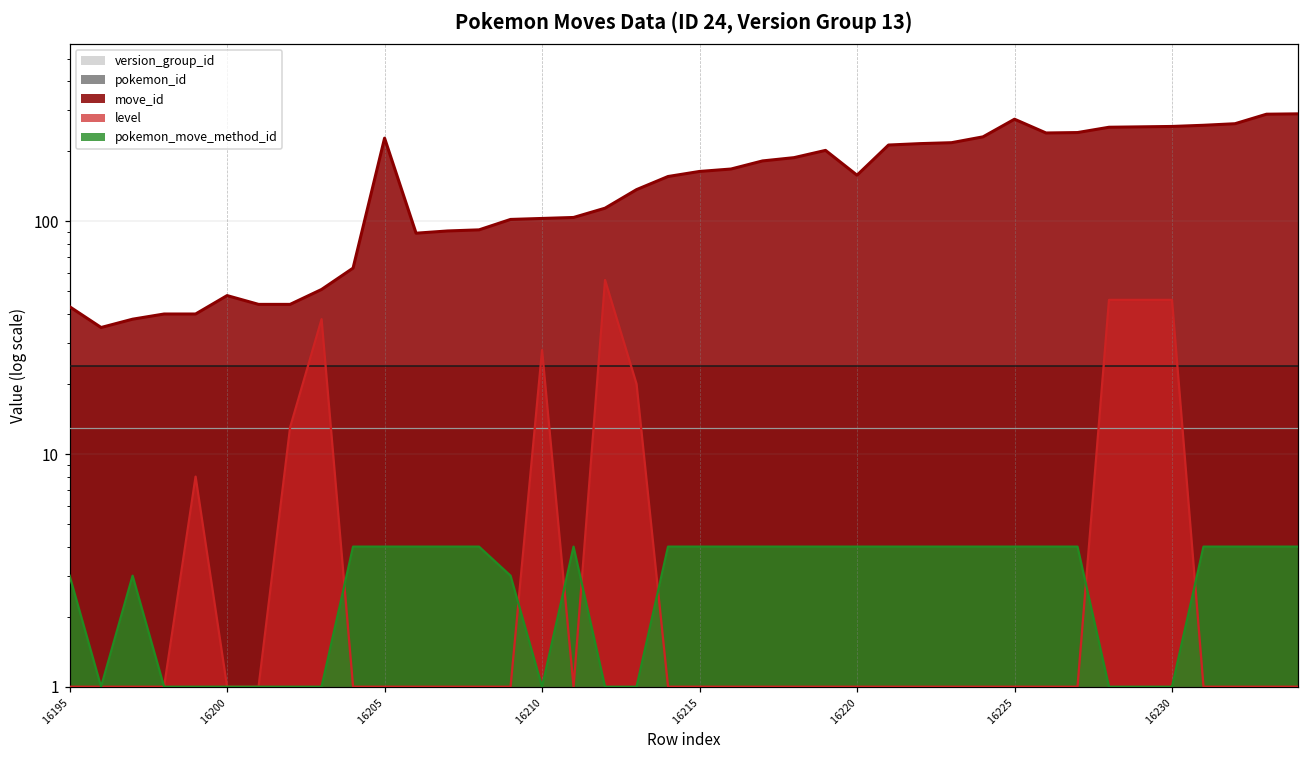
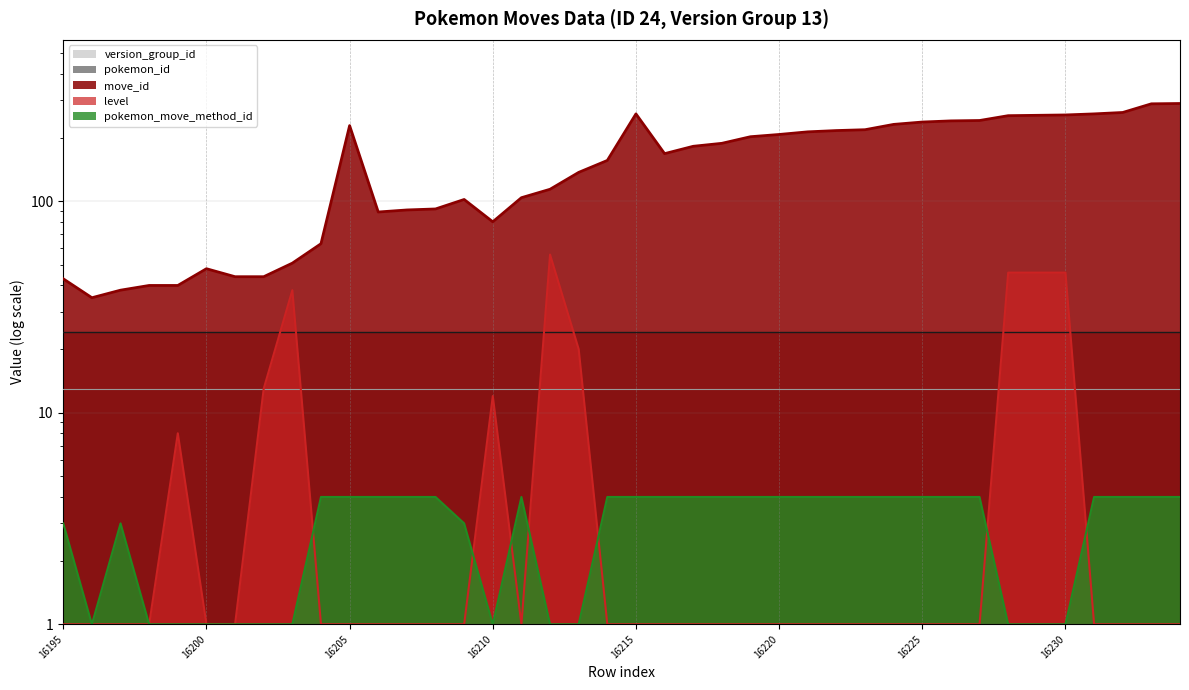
move_id, 16210: 100 -> 80
level, 16210: 28 -> 12
move_id, 16215: 160 -> 260
move_id, 16220: 160 -> 210
move_id, 16225: 280 -> 240
